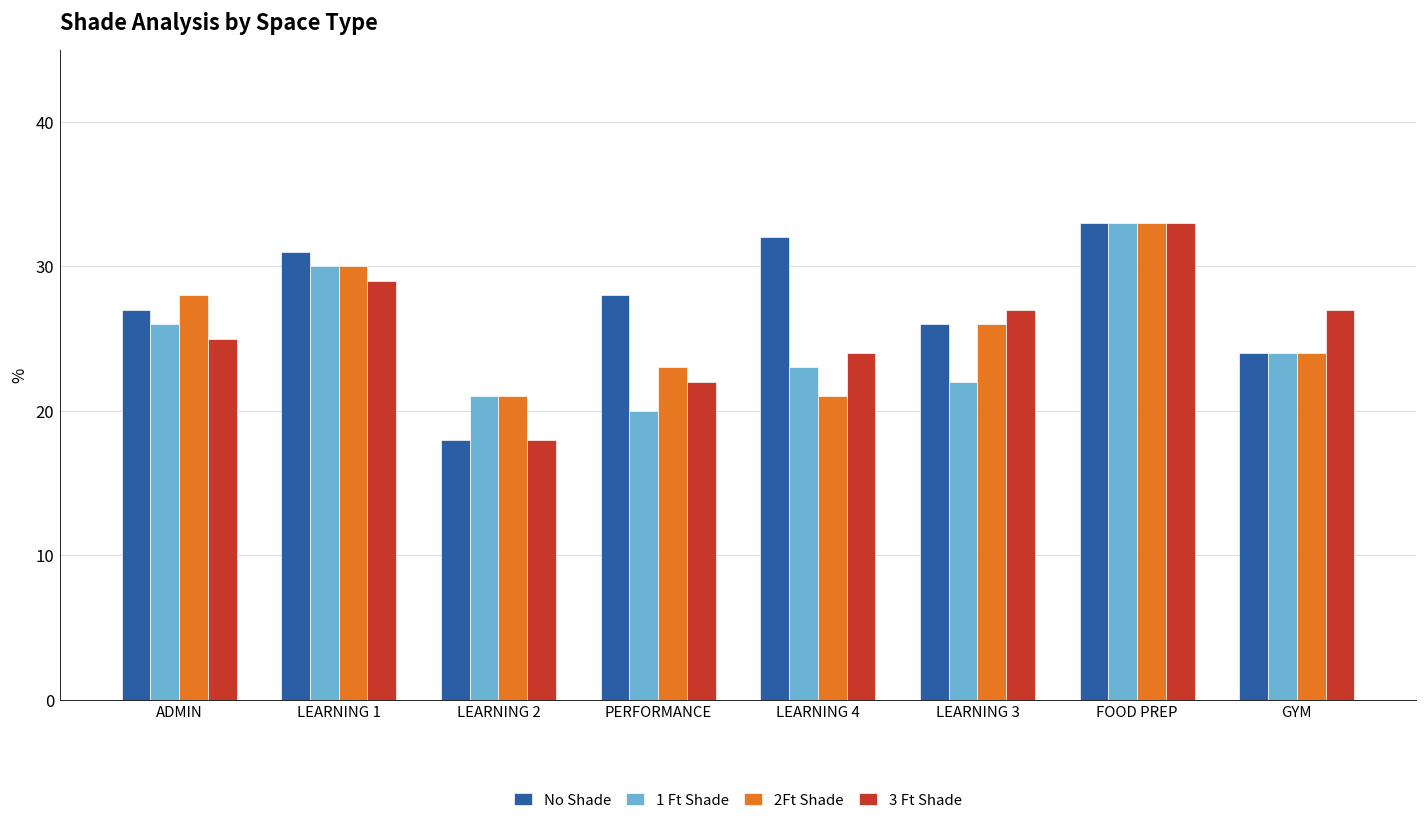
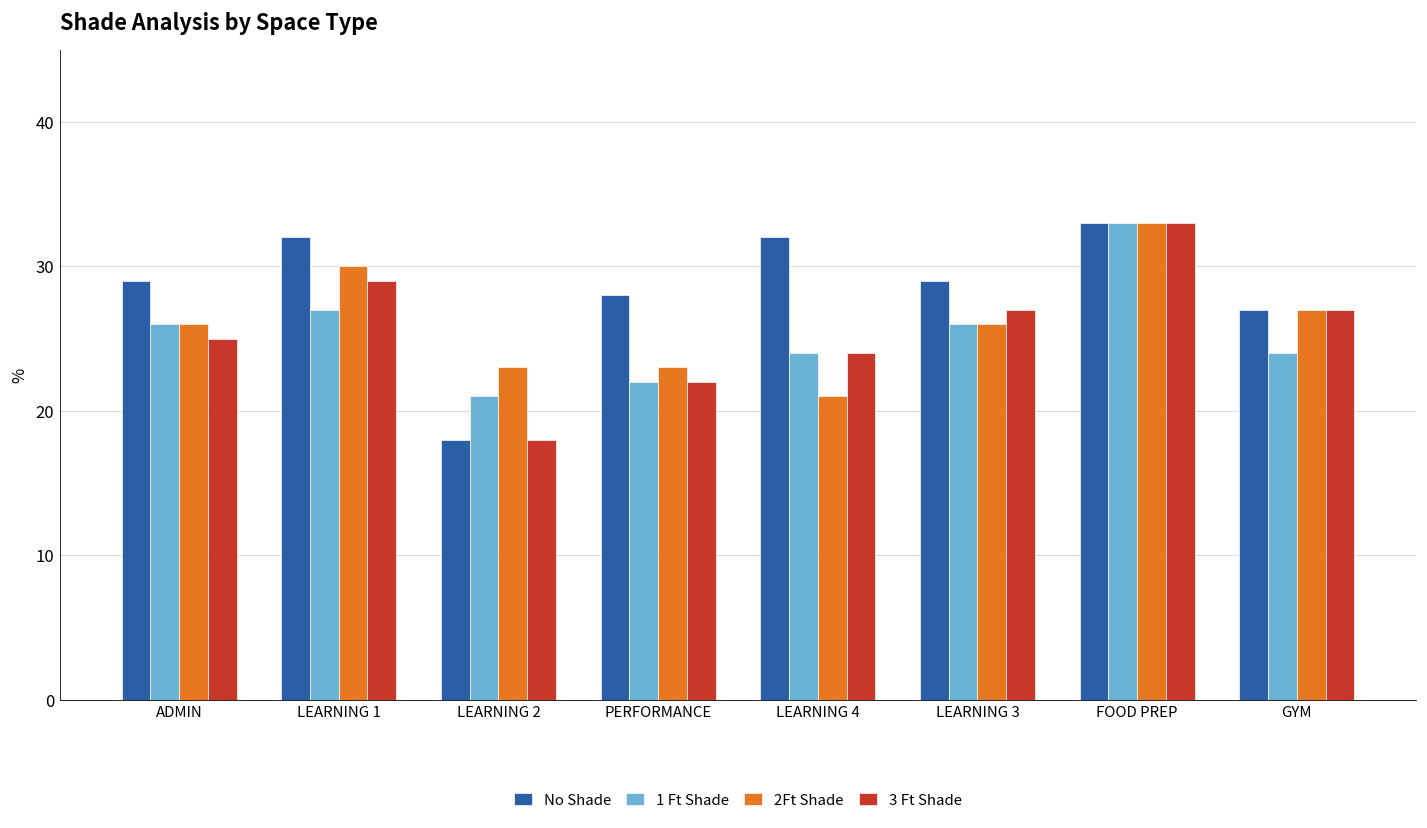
No Shade, ADMIN: 27 -> 29
2Ft Shade, ADMIN: 28 -> 26
No Shade, LEARNING 1: 31 -> 32
1 Ft Shade, LEARNING 1: 30 -> 27
2Ft Shade, LEARNING 2: 21 -> 23
1 Ft Shade, PERFORMANCE: 20 -> 22
1 Ft Shade, LEARNING 4: 23 -> 24
No Shade, LEARNING 3: 26 -> 29
1 Ft Shade, LEARNING 3: 22 -> 26
No Shade, GYM: 24 -> 27
2Ft Shade, GYM: 24 -> 27
